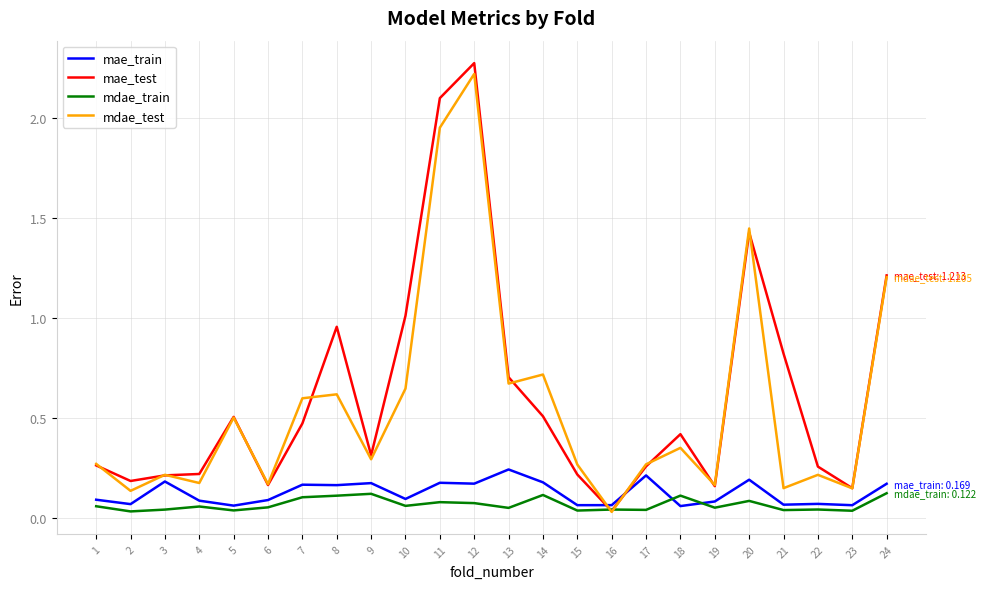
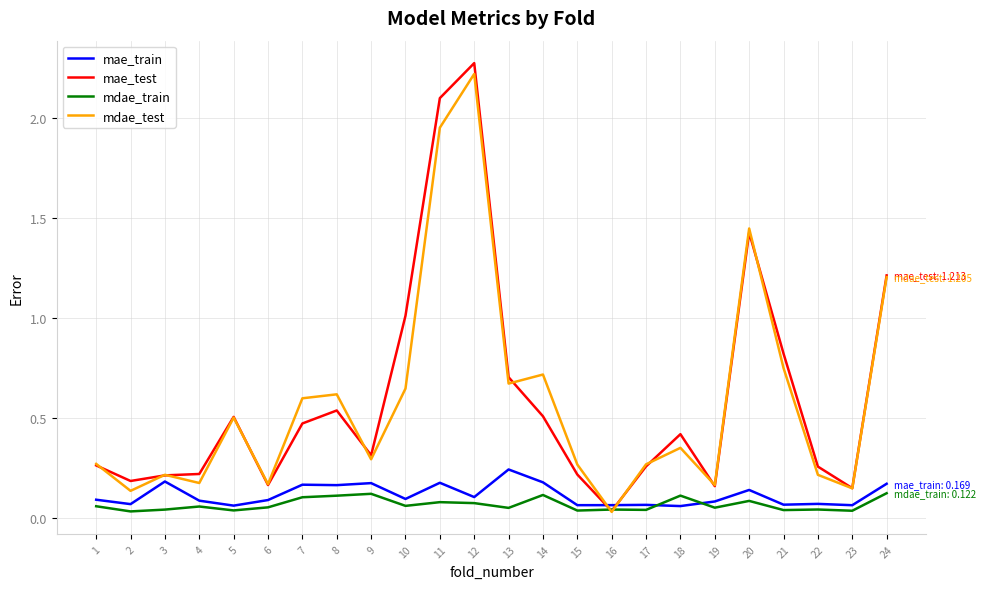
mae_test, 8: 0.96 -> 0.54
mae_train, 12: 0.17 -> 0.10
mae_train, 17: 0.21 -> 0.06
mae_train, 20: 0.19 -> 0.14
mdae_test, 21: 0.15 -> 0.75
